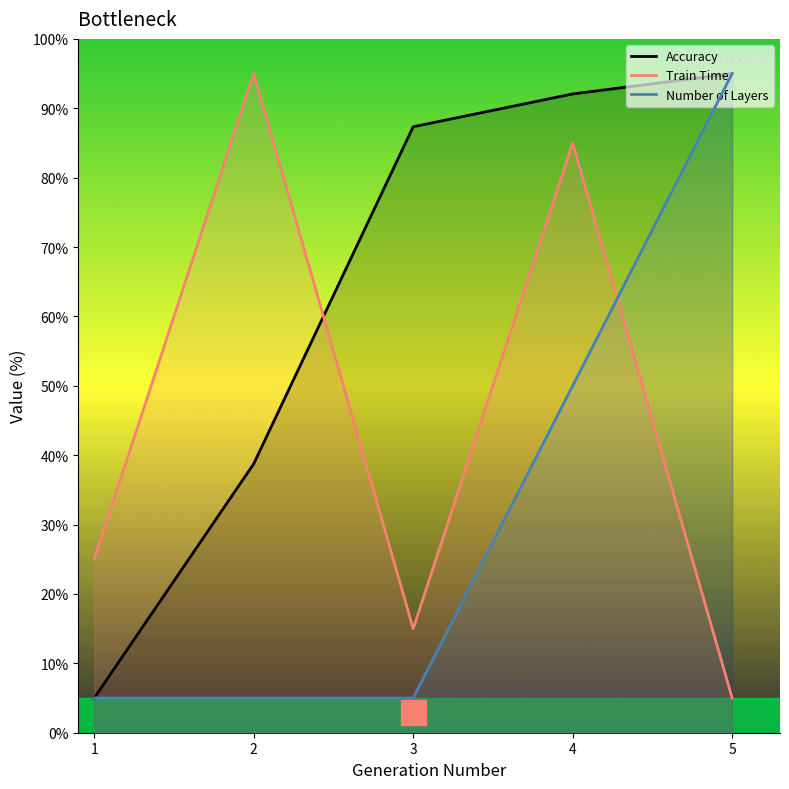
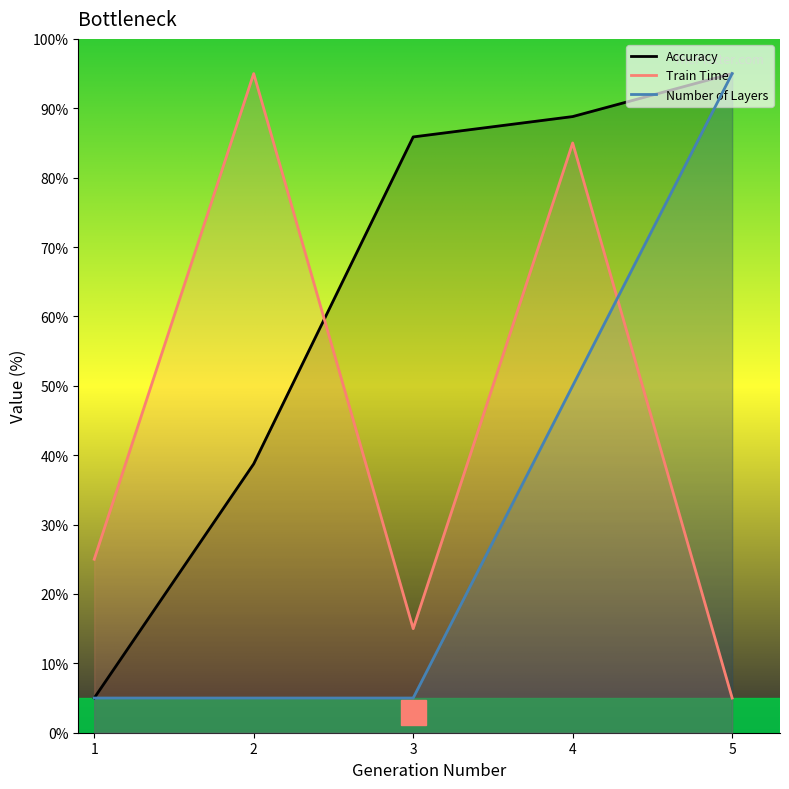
Accuracy, 3: 87% -> 86%
Accuracy, 4: 92% -> 89%
